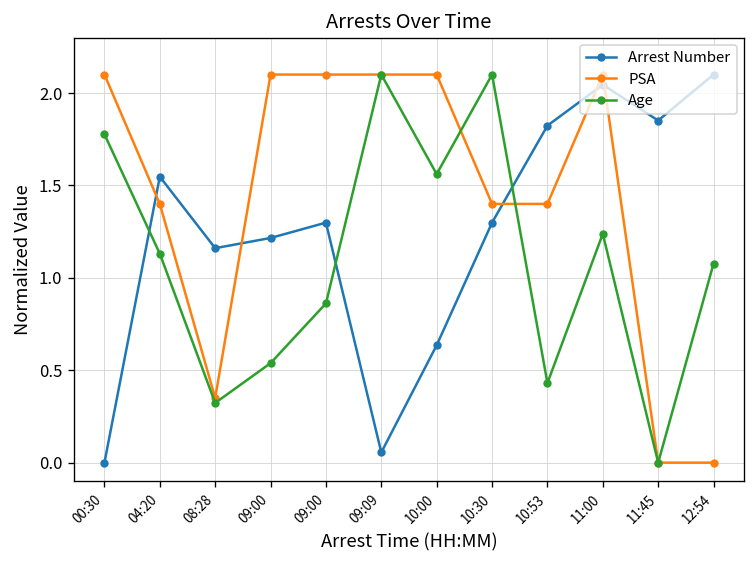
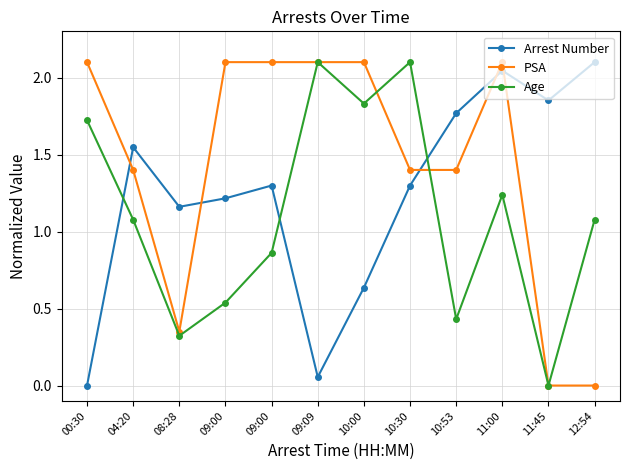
Age, 00:30: 1.78 -> 1.72
Age, 04:20: 1.13 -> 1.08
Age, 10:00: 1.56 -> 1.83
Arrest Number, 10:53: 1.82 -> 1.77
